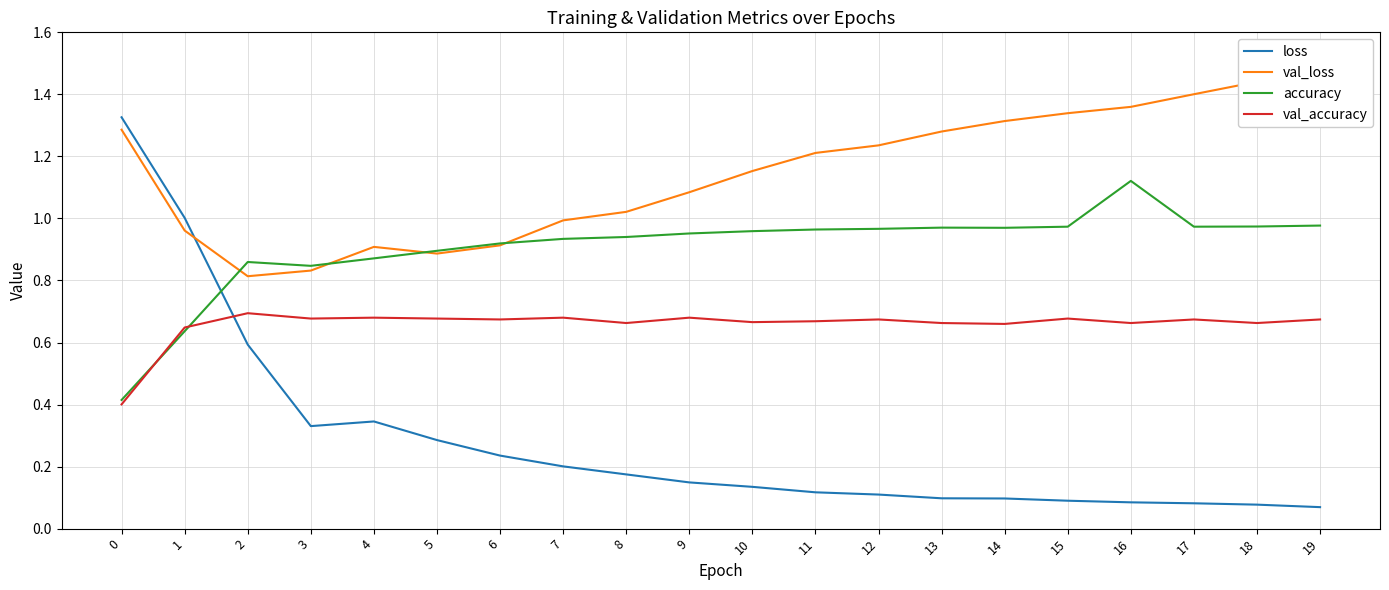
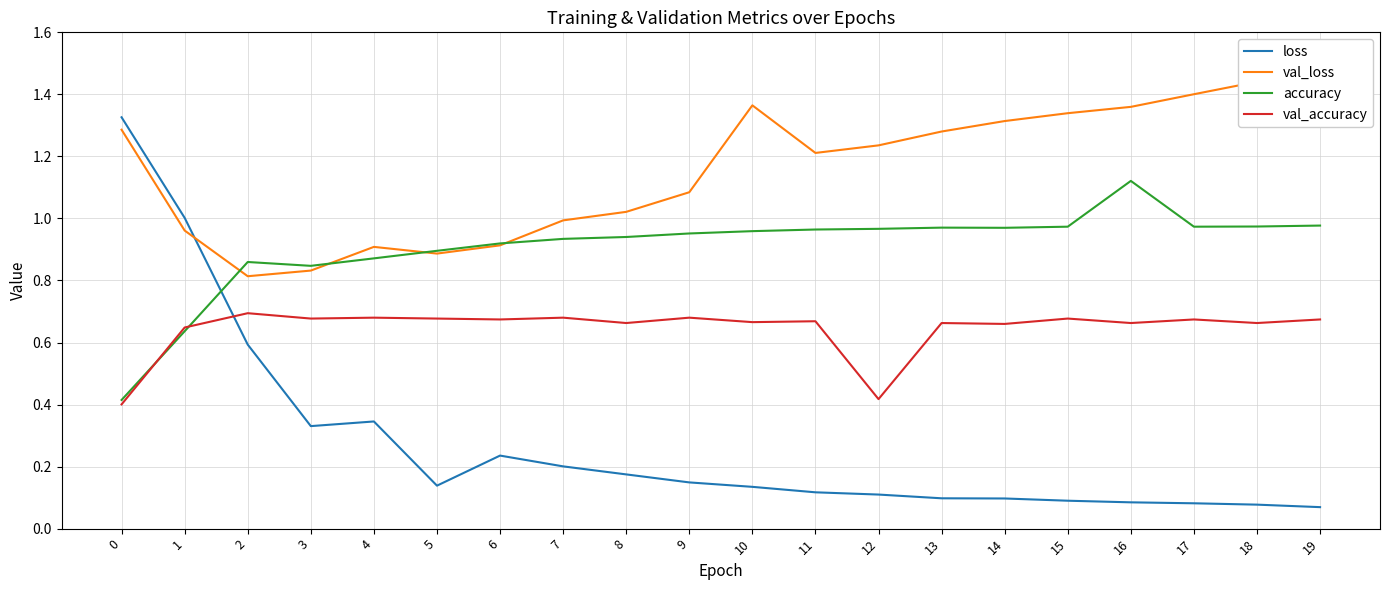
loss, 5: 0.29 -> 0.14
val_loss, 10: 1.15 -> 1.36
val_accuracy, 12: 0.67 -> 0.42
